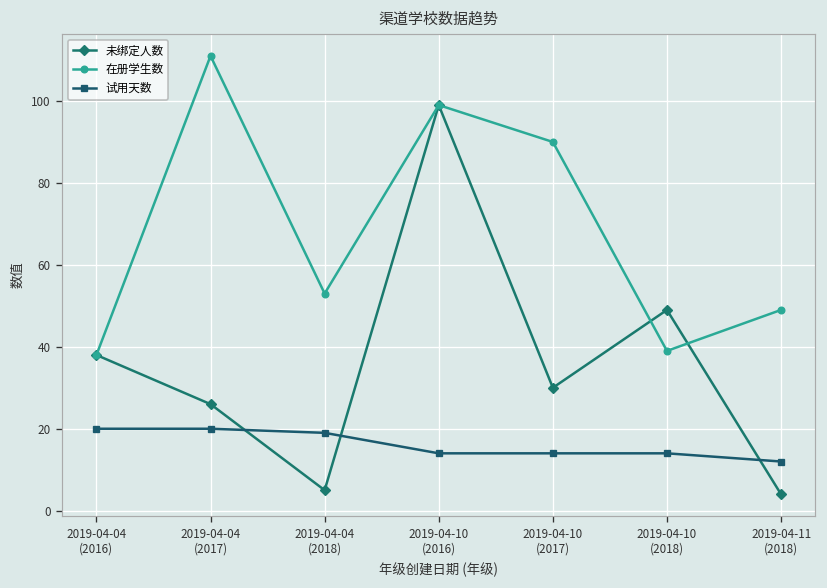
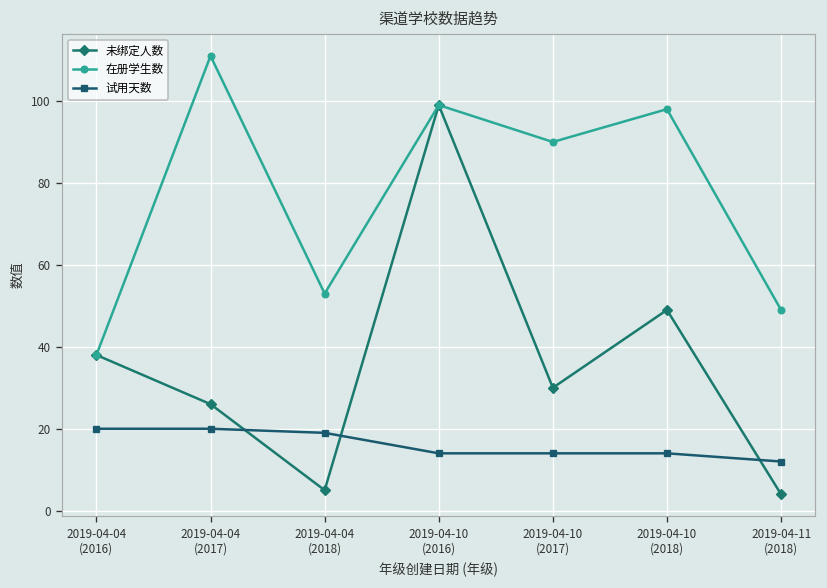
在册学生数, 2019-04-10 (2018): 39 -> 98
